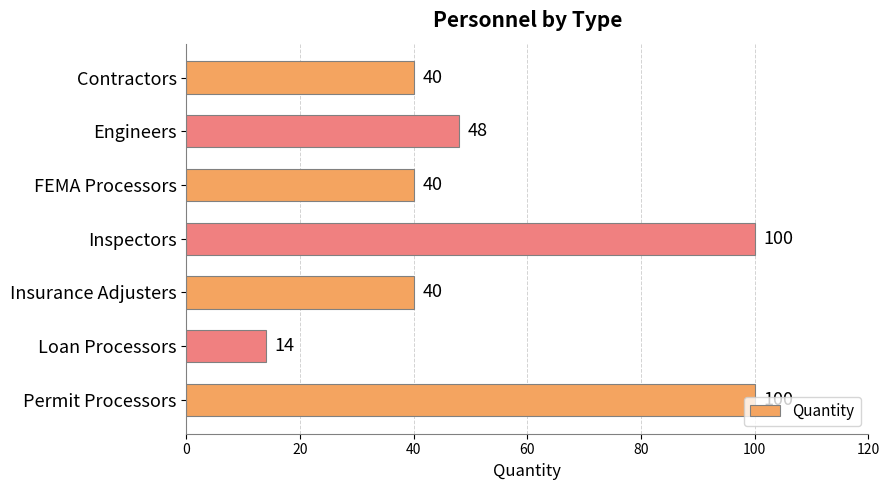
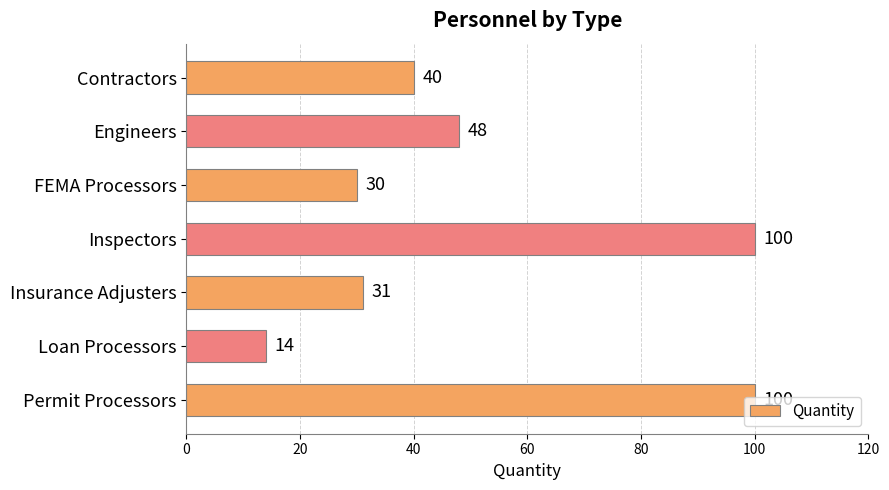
FEMA Processors: 40 -> 30
Insurance Adjusters: 40 -> 31
